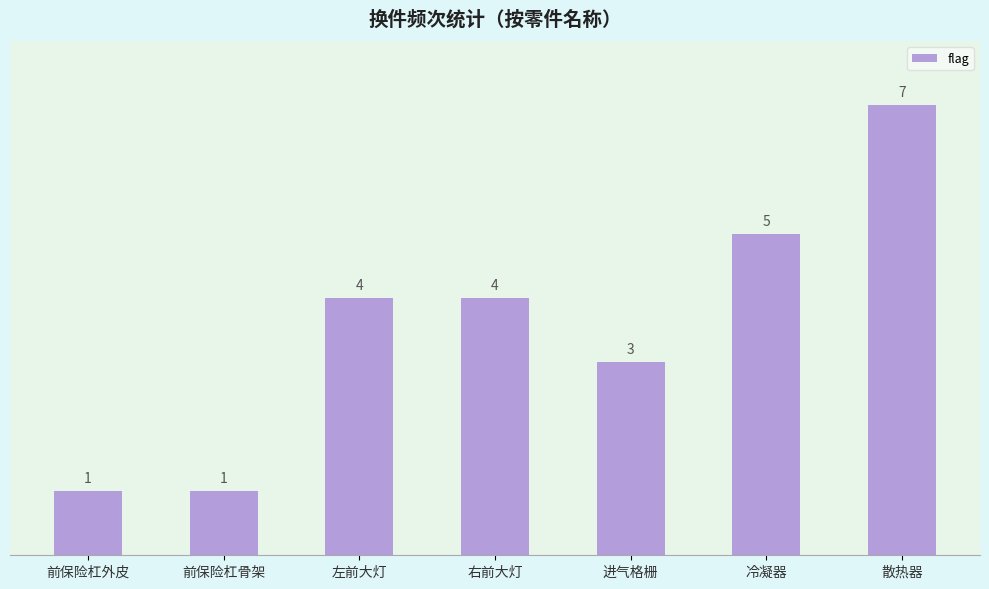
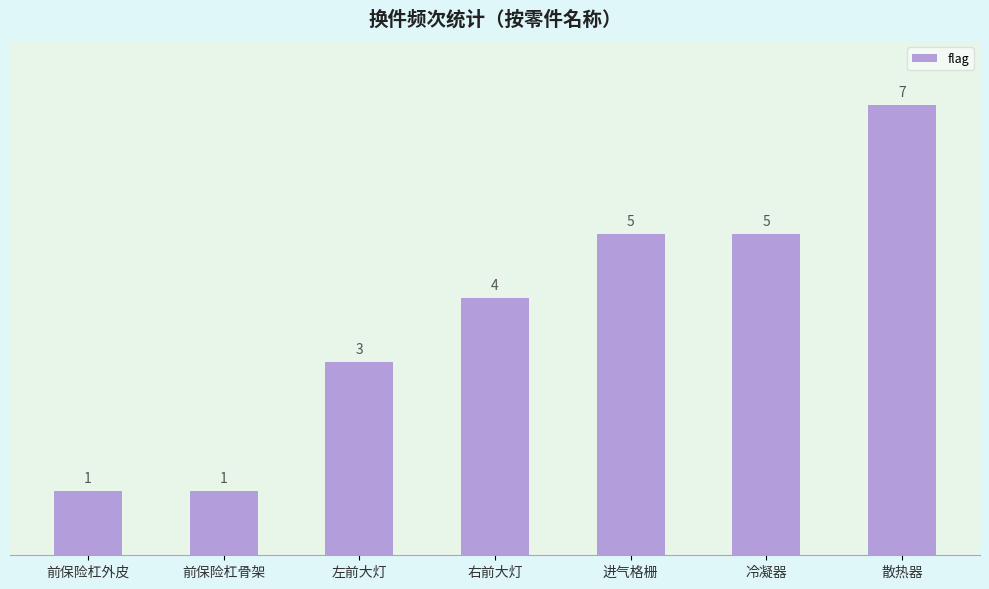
左前大灯: 4 -> 3
进气格栅: 3 -> 5
